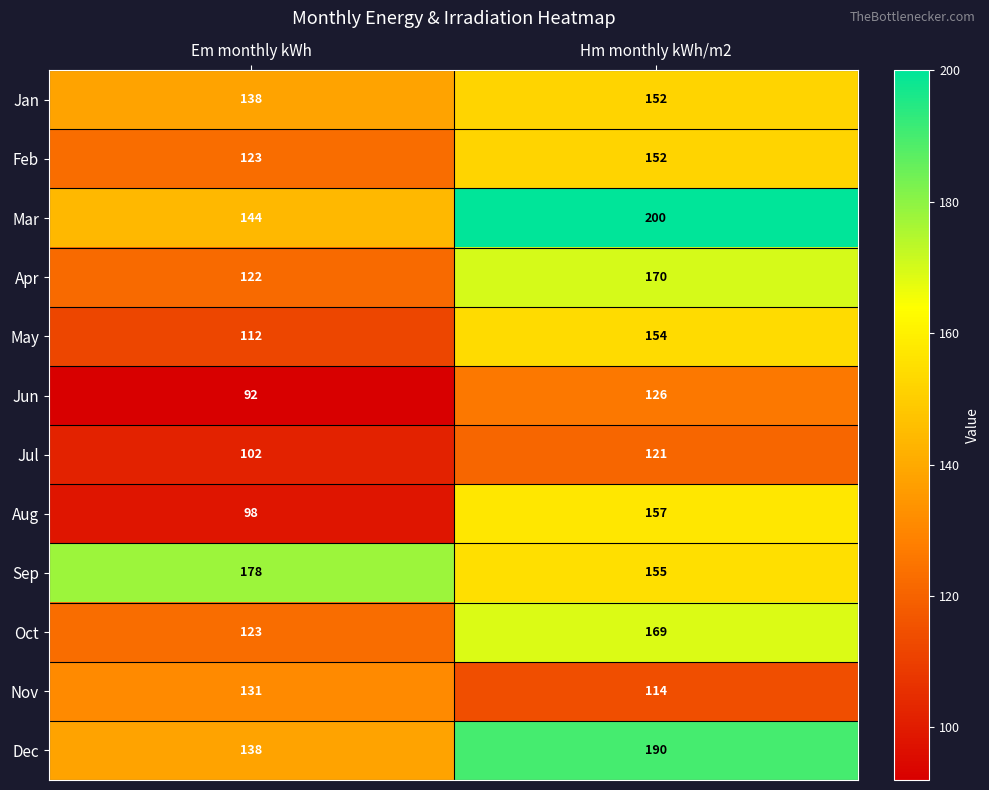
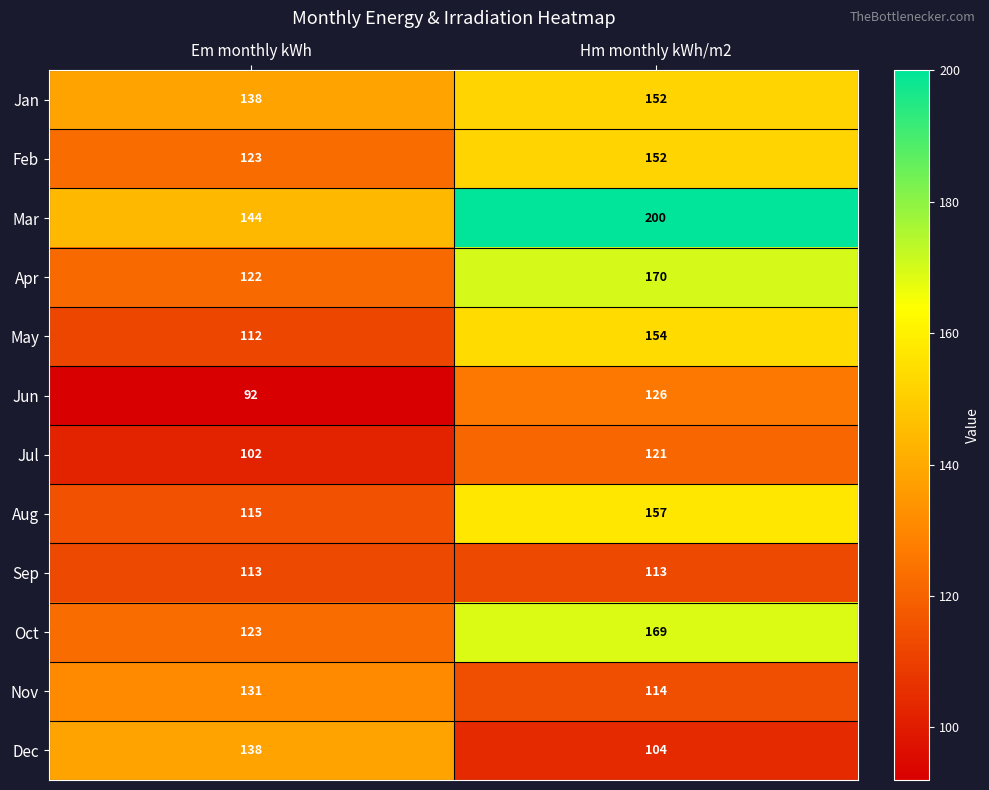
Aug, Em monthly kWh: 98 -> 115
Sep, Em monthly kWh: 178 -> 113
Sep, Hm monthly kWh/m2: 155 -> 113
Dec, Hm monthly kWh/m2: 190 -> 104
